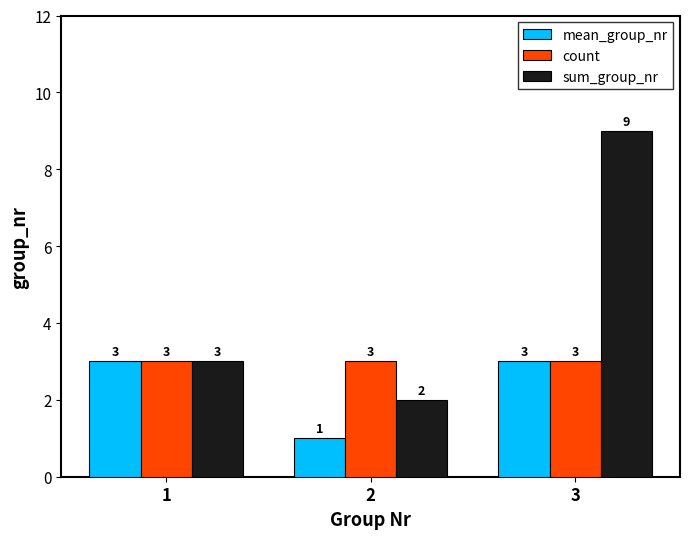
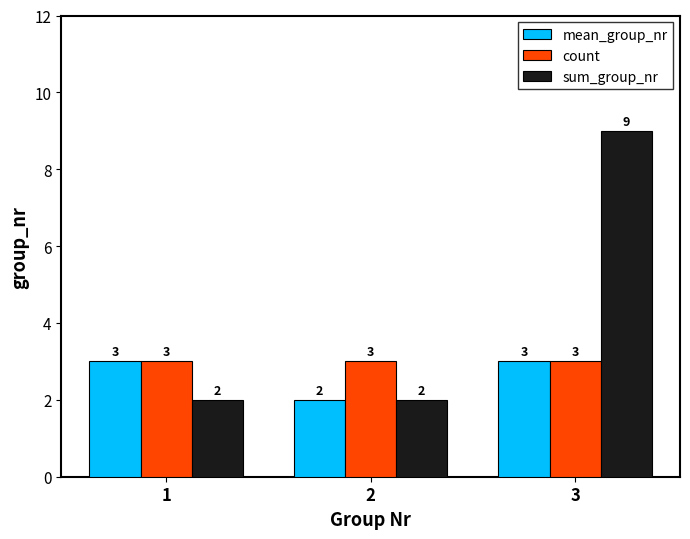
sum_group_nr, 1: 3 -> 2
mean_group_nr, 2: 1 -> 2
